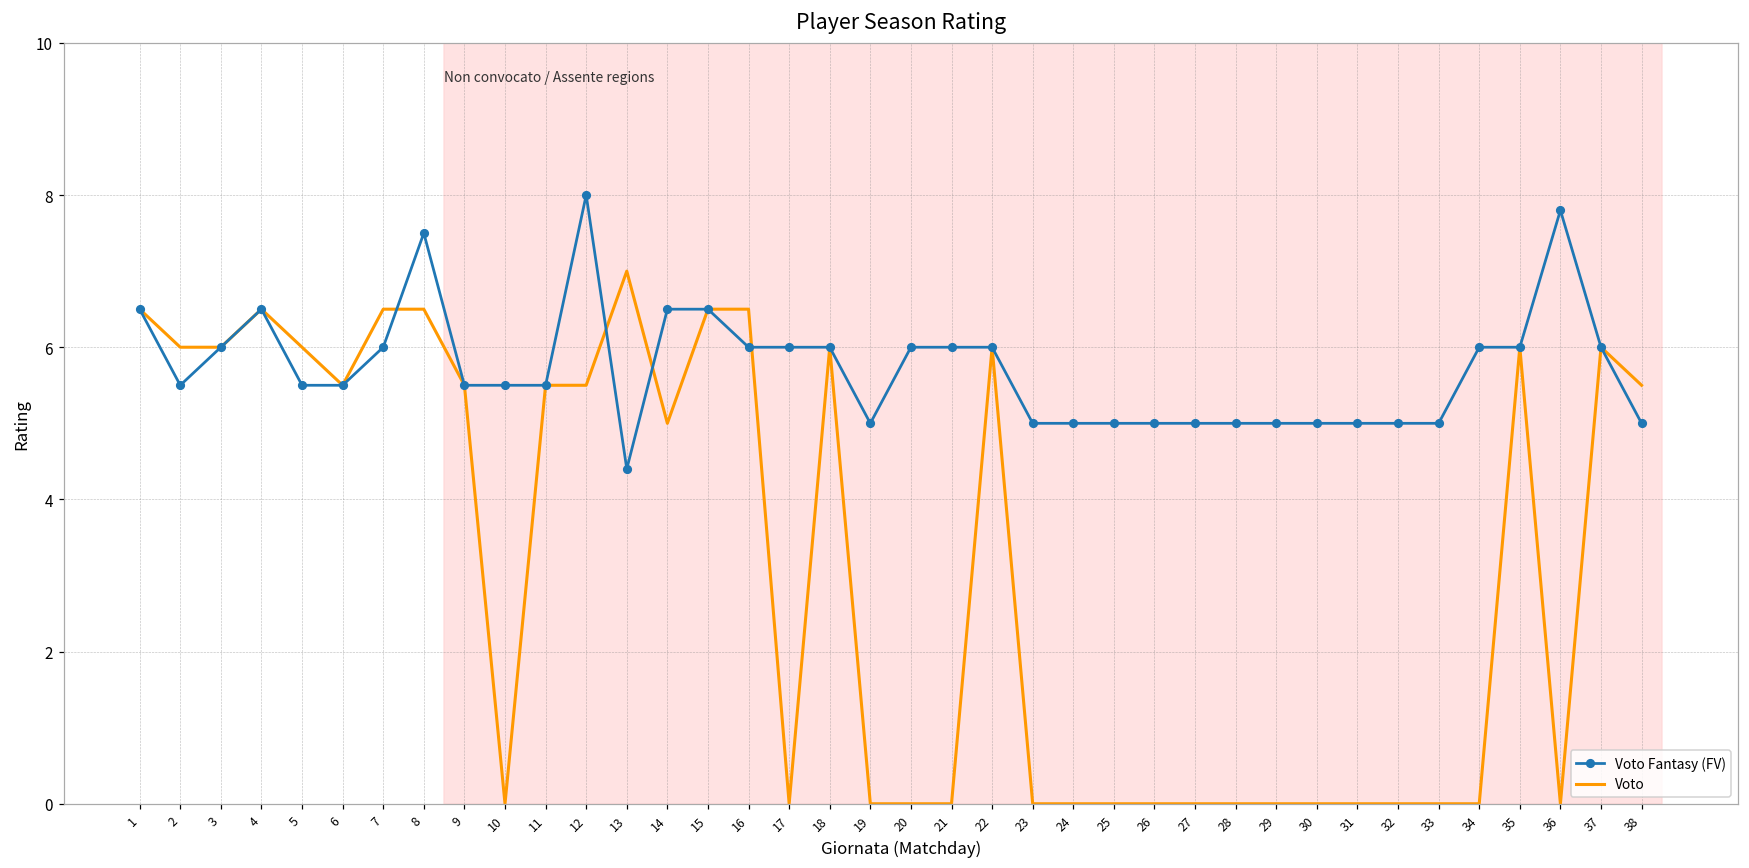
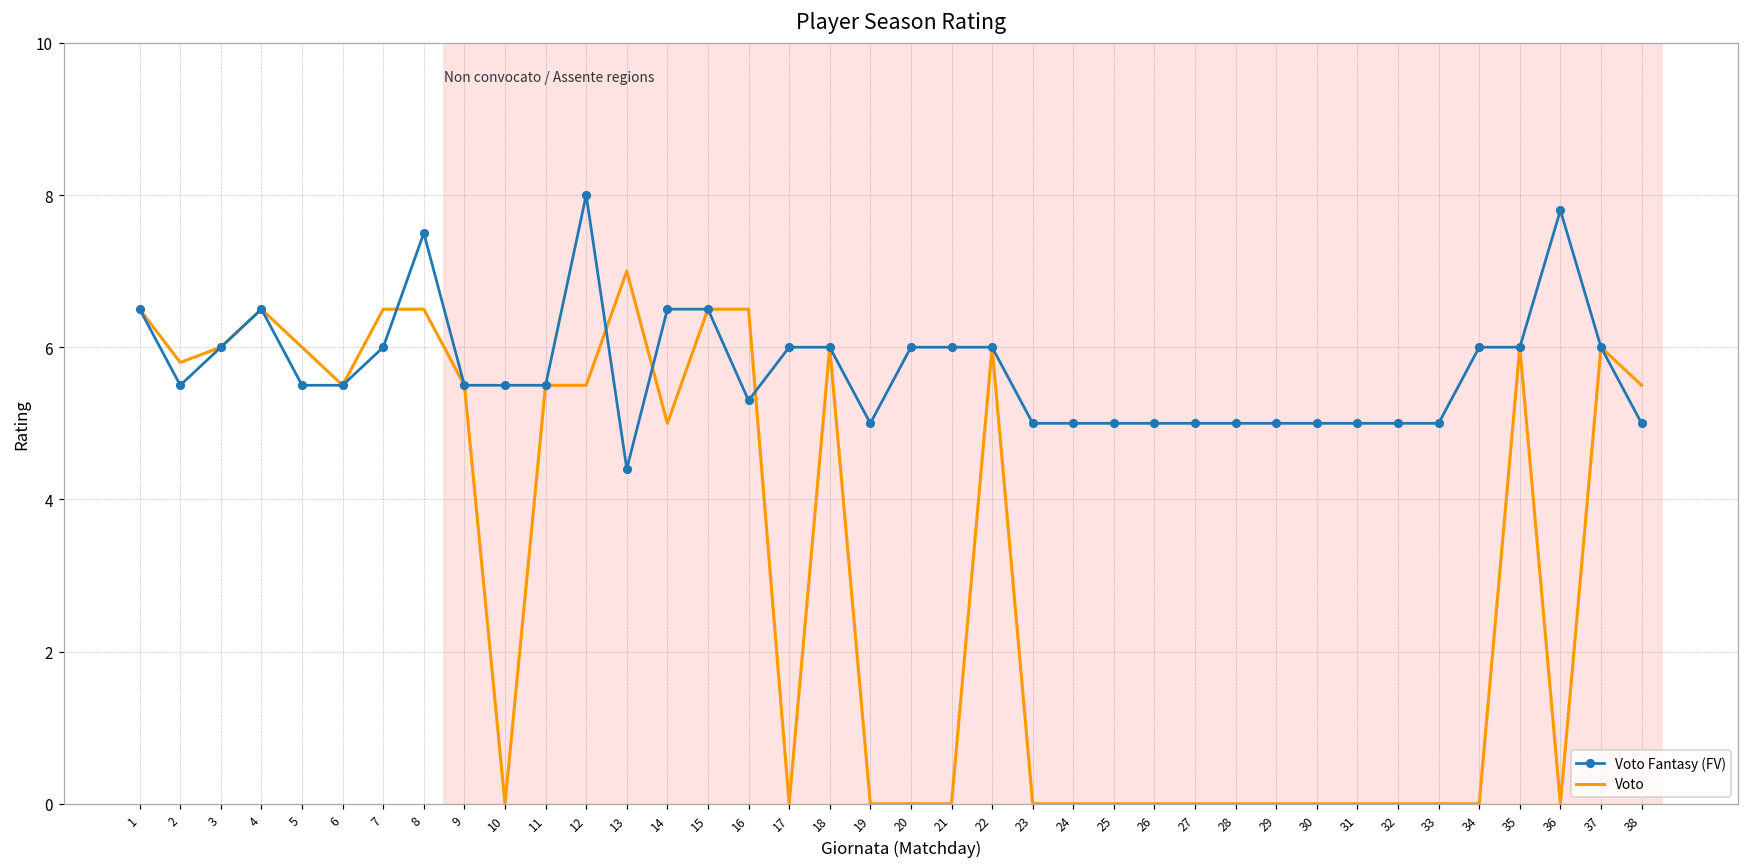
Voto, 2: 6.0 -> 5.8
Voto Fantasy (FV), 16: 6.0 -> 5.3
